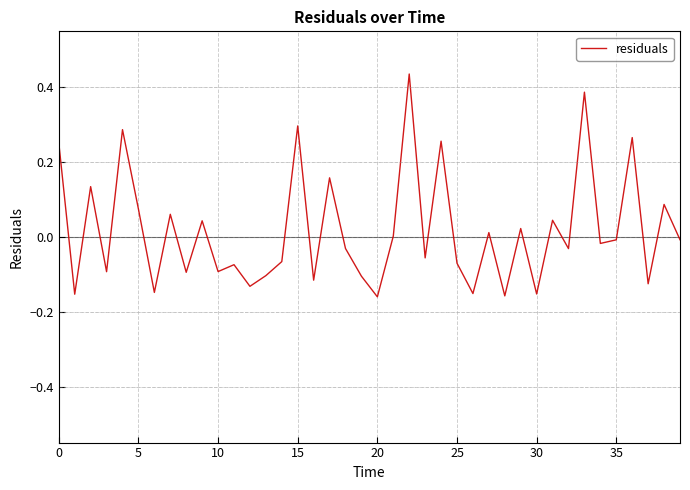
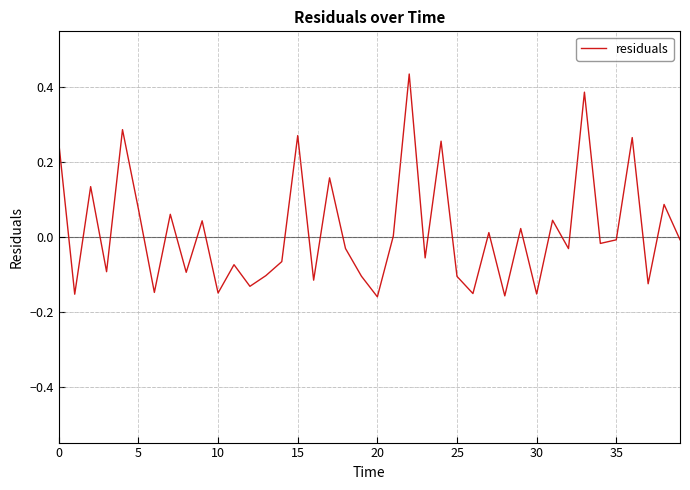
10: -0.09 -> -0.15
15: 0.30 -> 0.27
25: -0.07 -> -0.11
